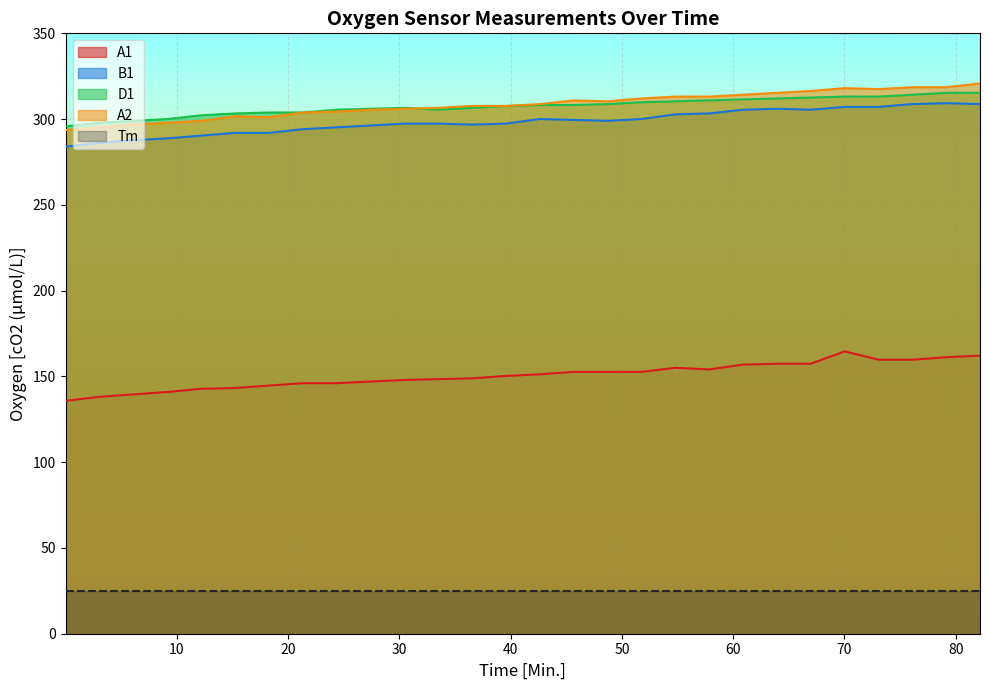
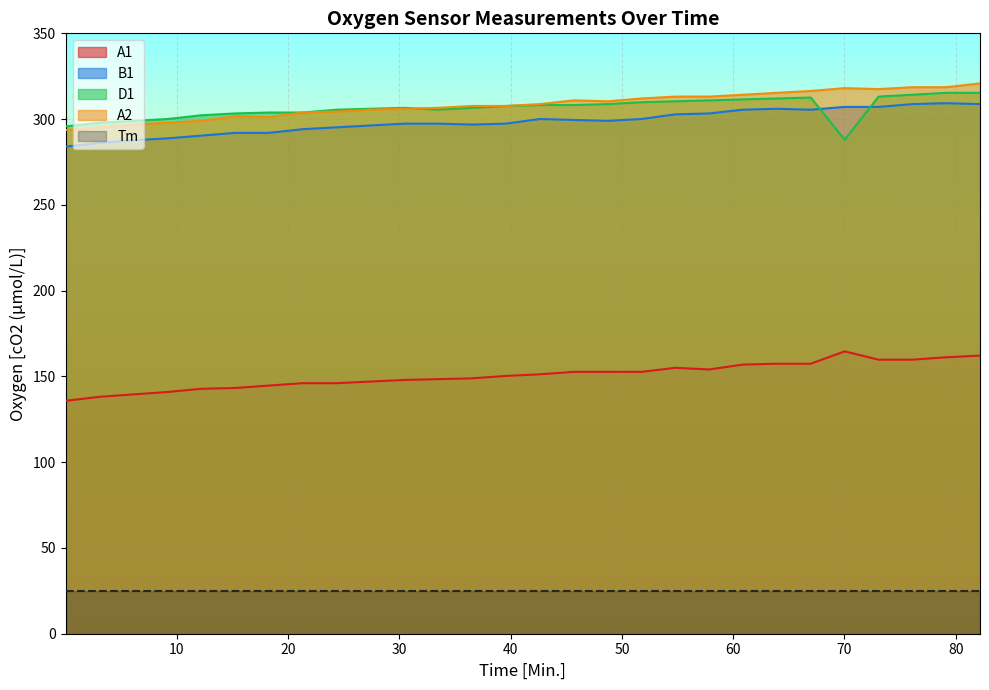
D1, 70: 313 -> 288
